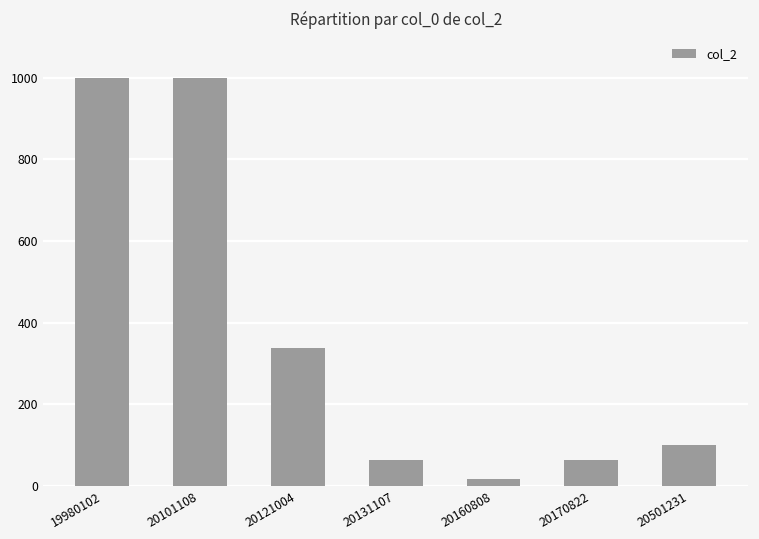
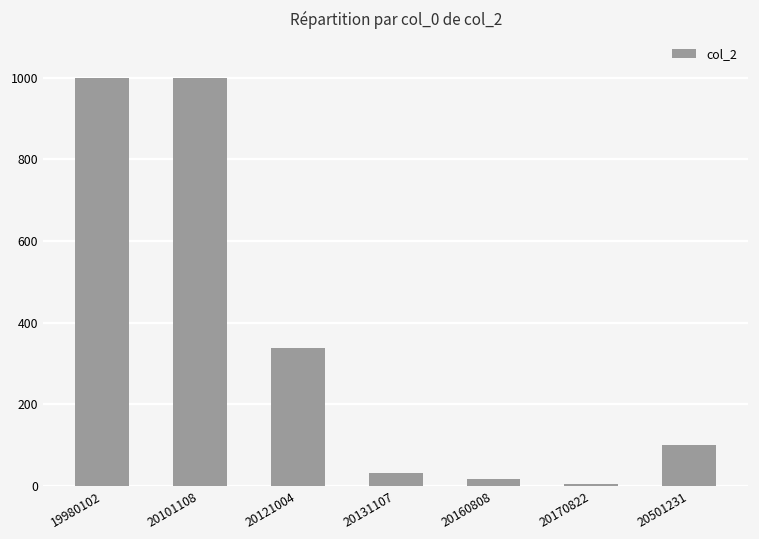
20131107: 60 -> 30
20170822: 60 -> 0
